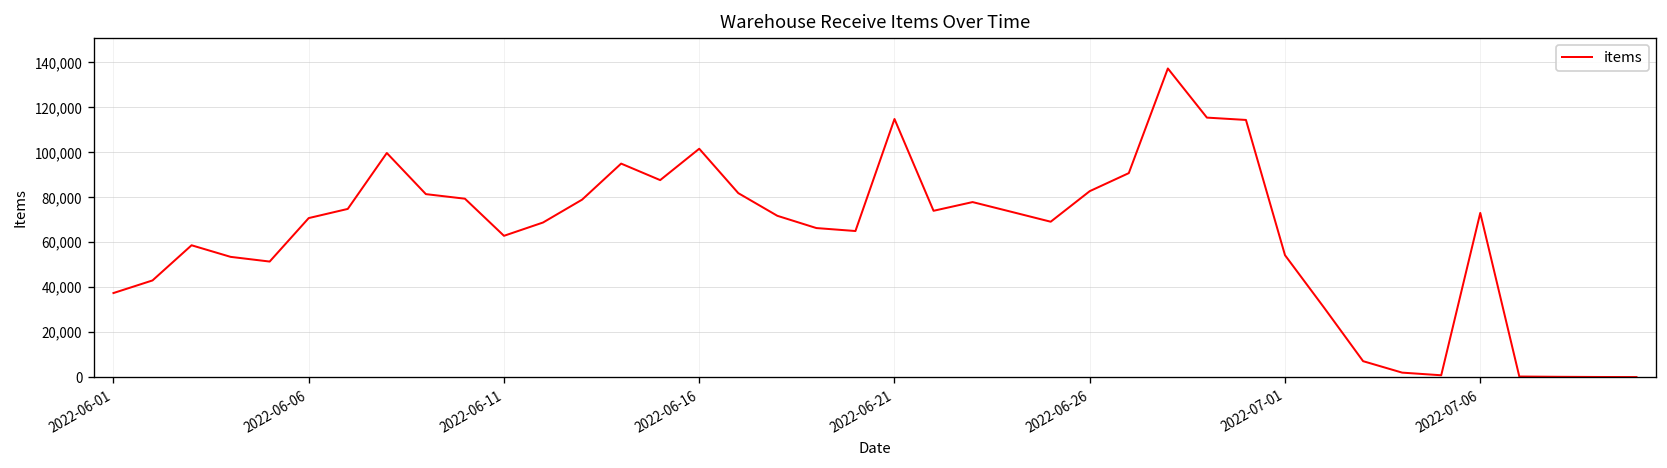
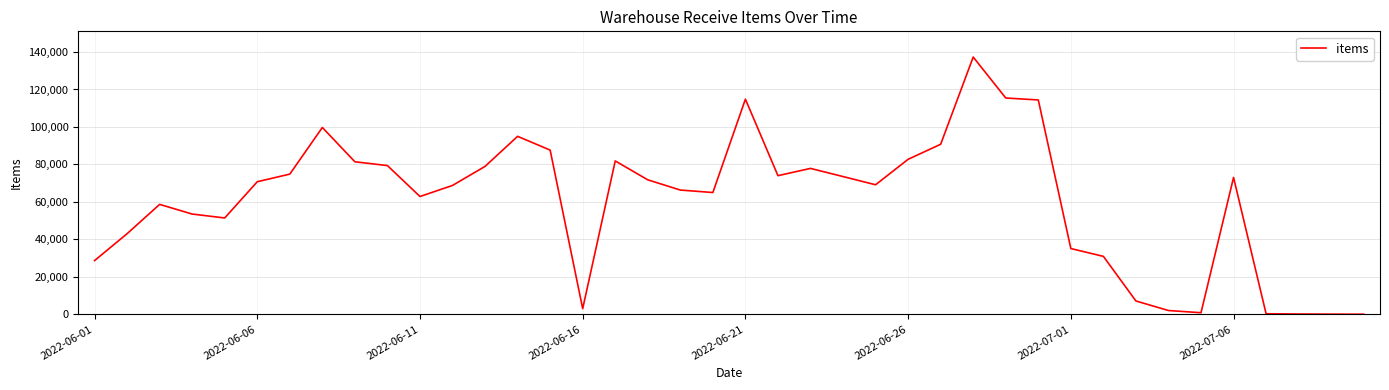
2022-06-01: 37,000 -> 29,000
2022-06-16: 102,000 -> 3,000
2022-07-01: 54,000 -> 35,000
